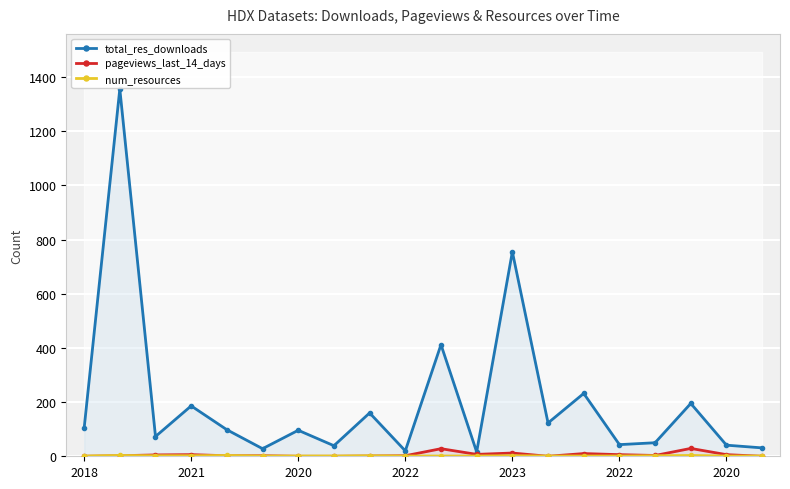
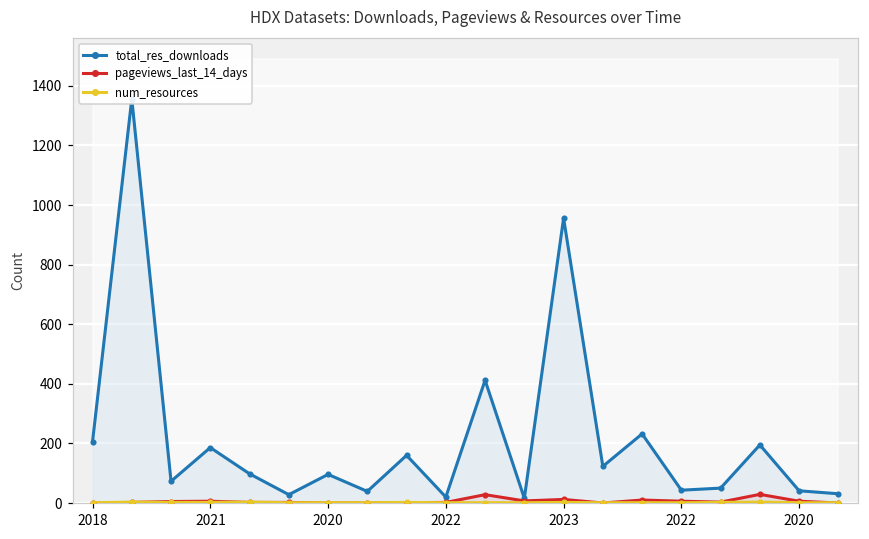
total_res_downloads, 2018: 100 -> 210
total_res_downloads, 2023: 760 -> 960
